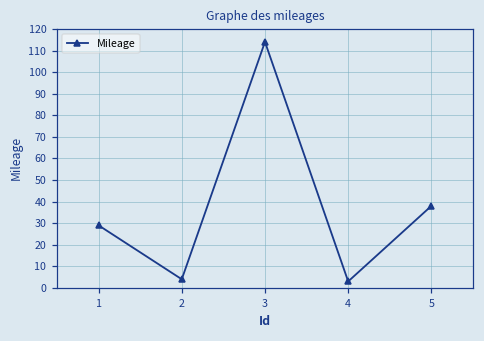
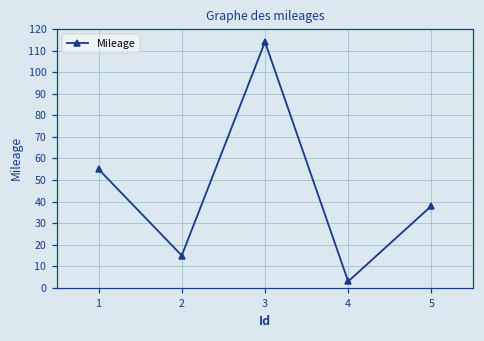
1: 29 -> 55
2: 4 -> 15
